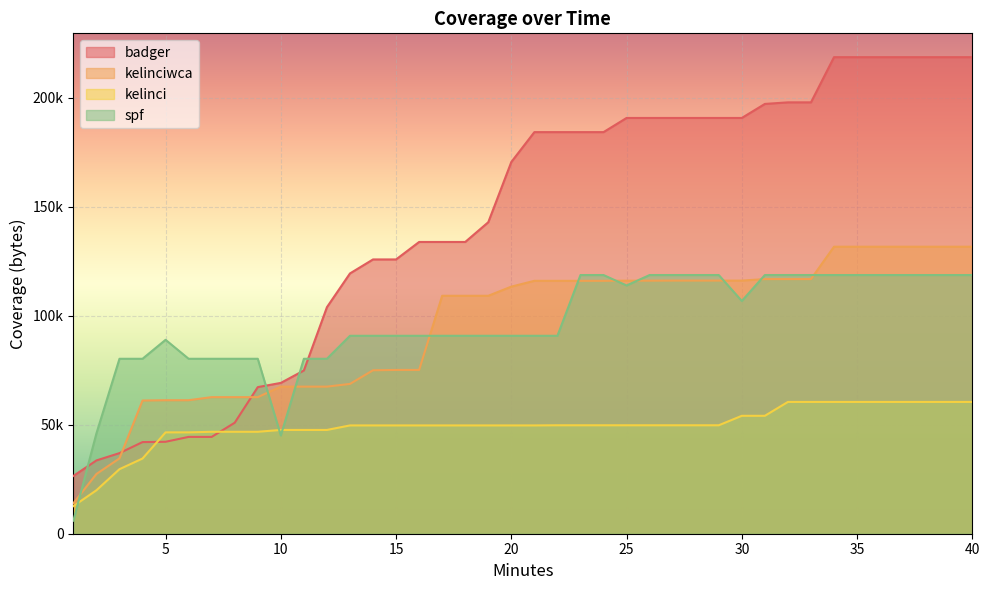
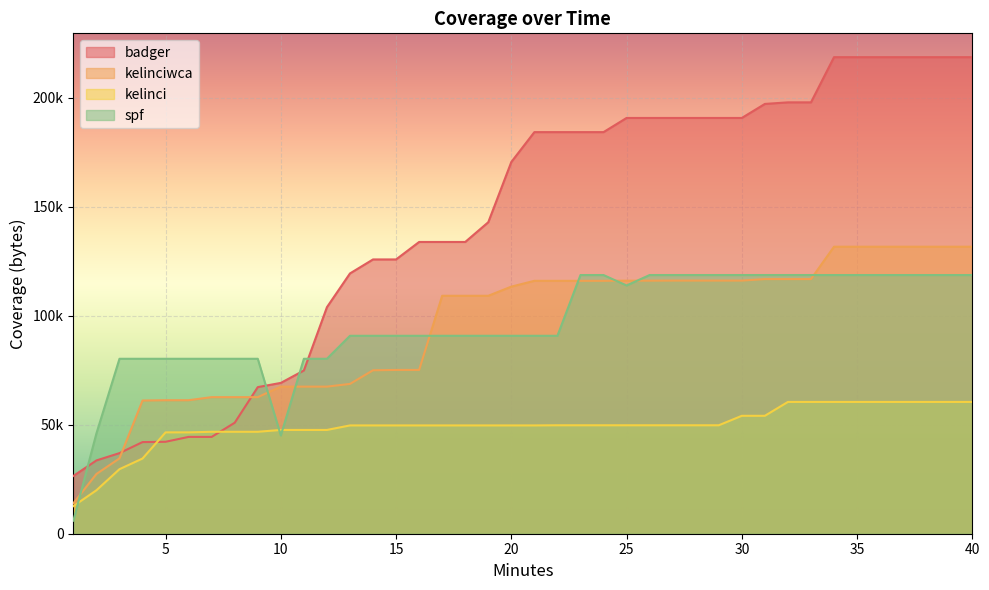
spf, 5: 89000 -> 80000
spf, 30: 107000 -> 119000
